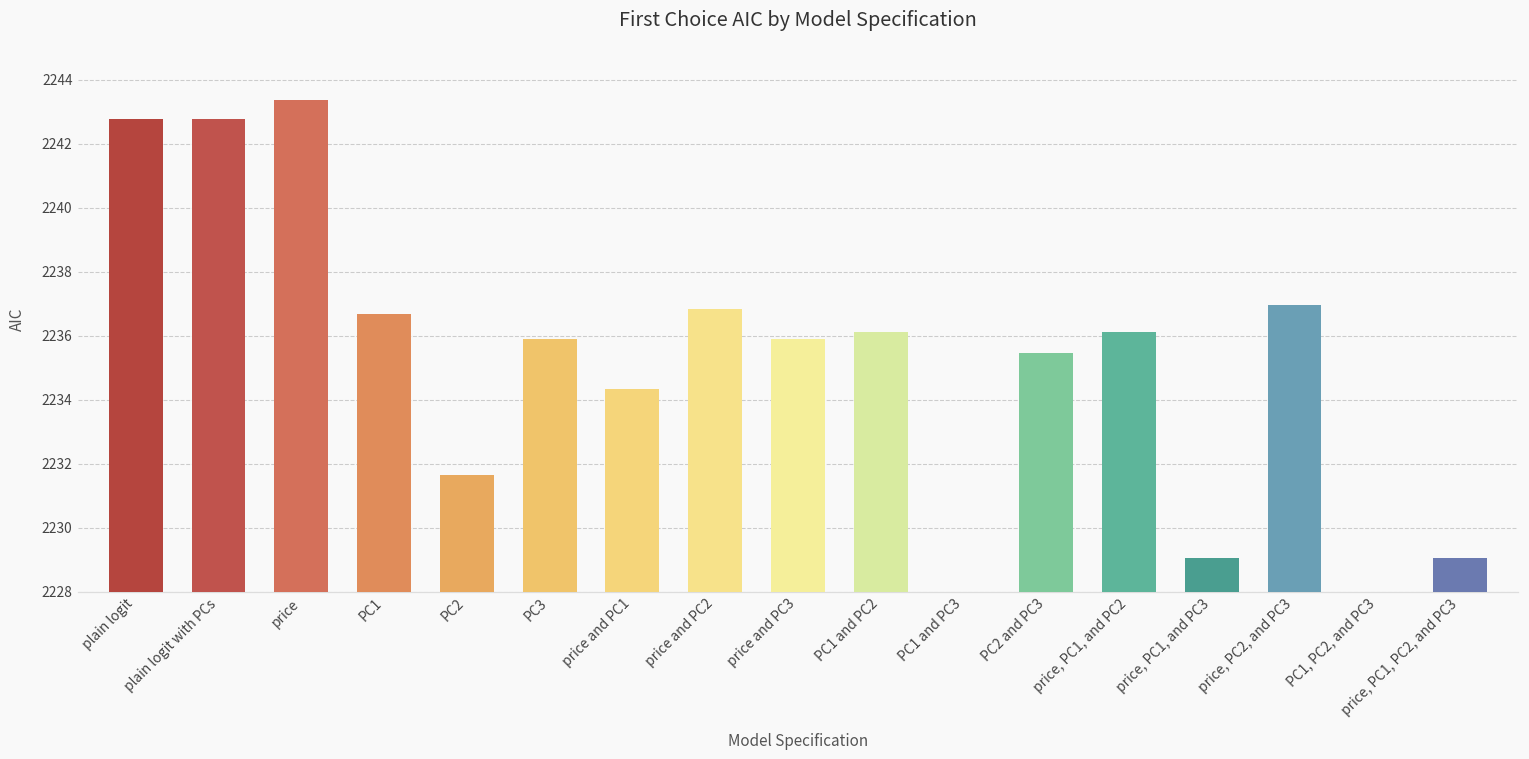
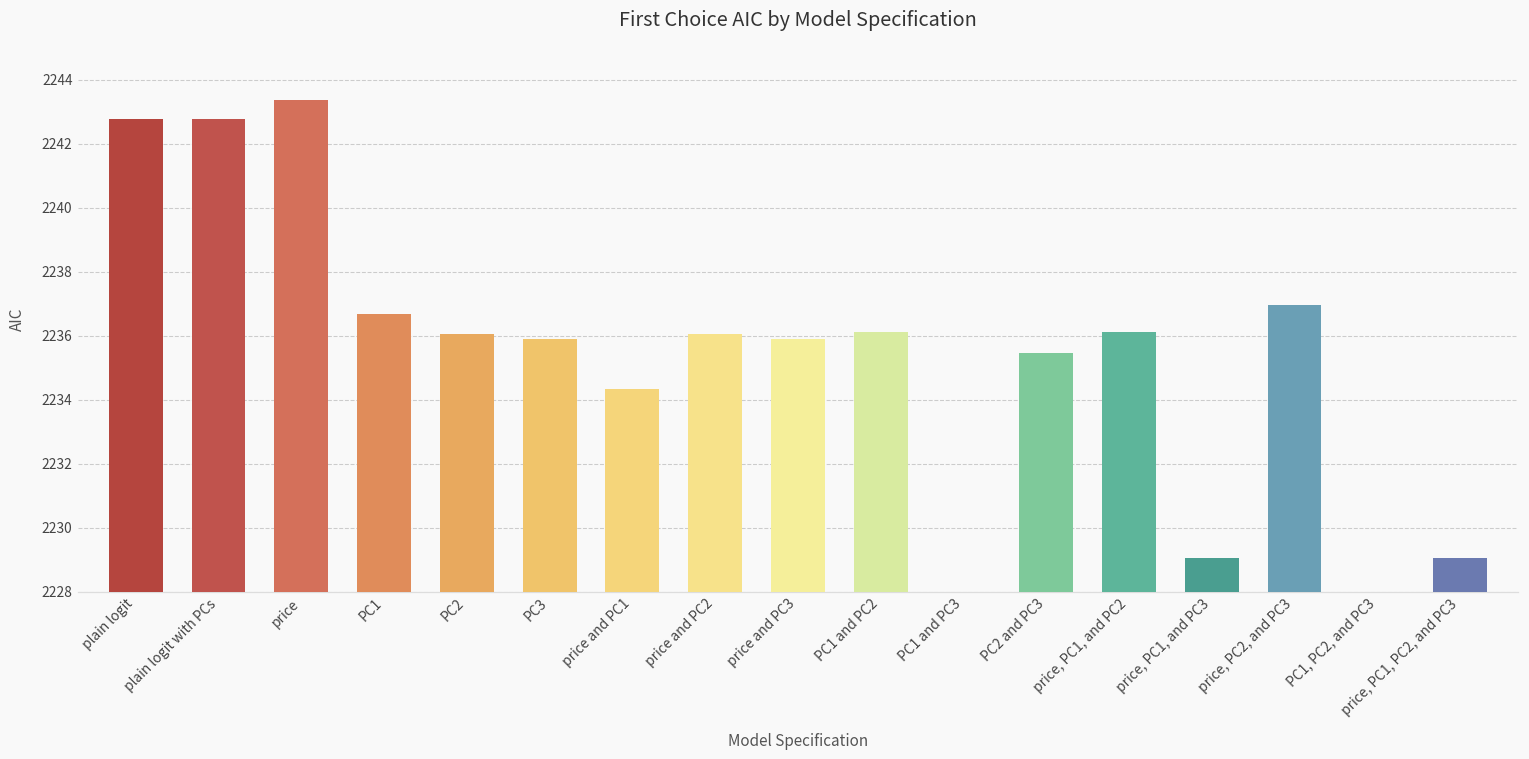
PC2: 2231.6 -> 2236.0
price and PC2: 2236.8 -> 2236.0
